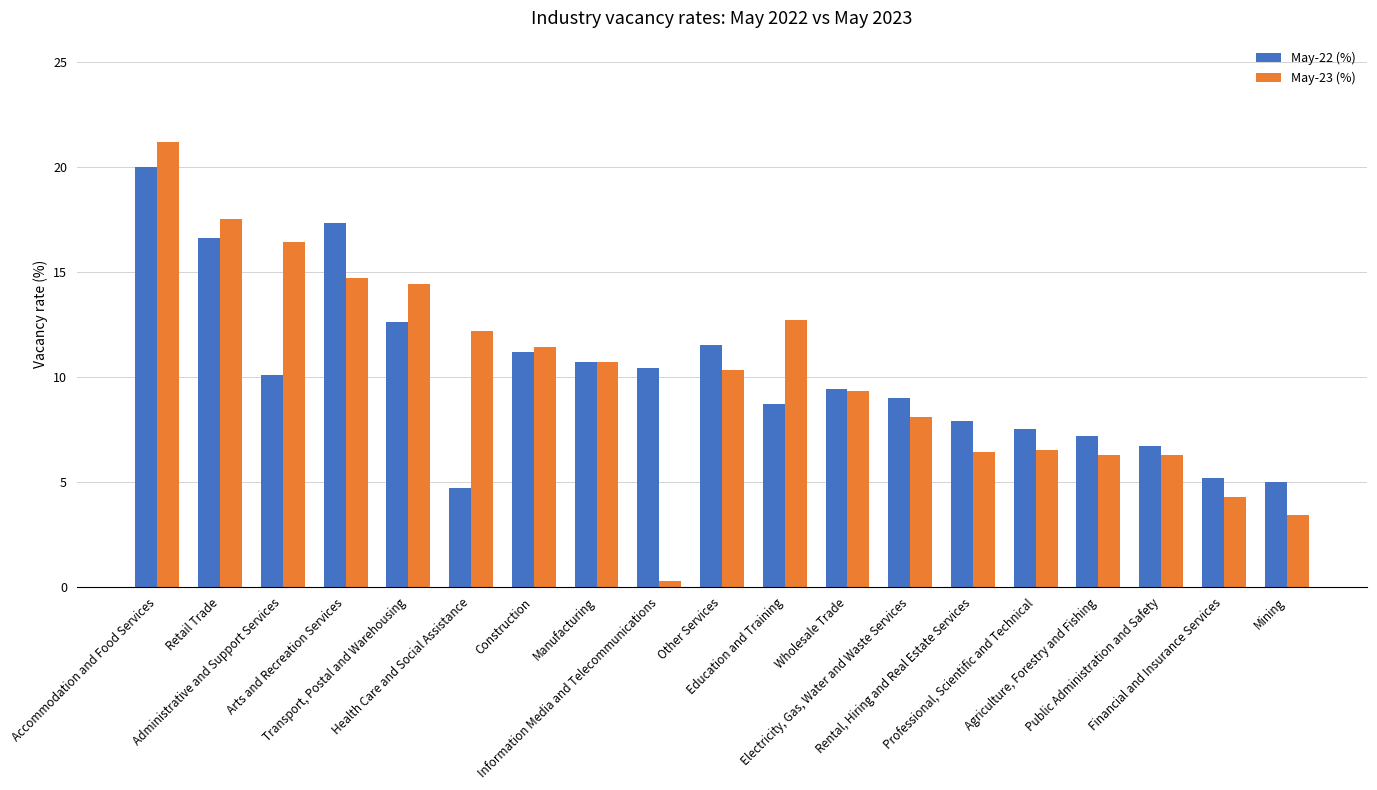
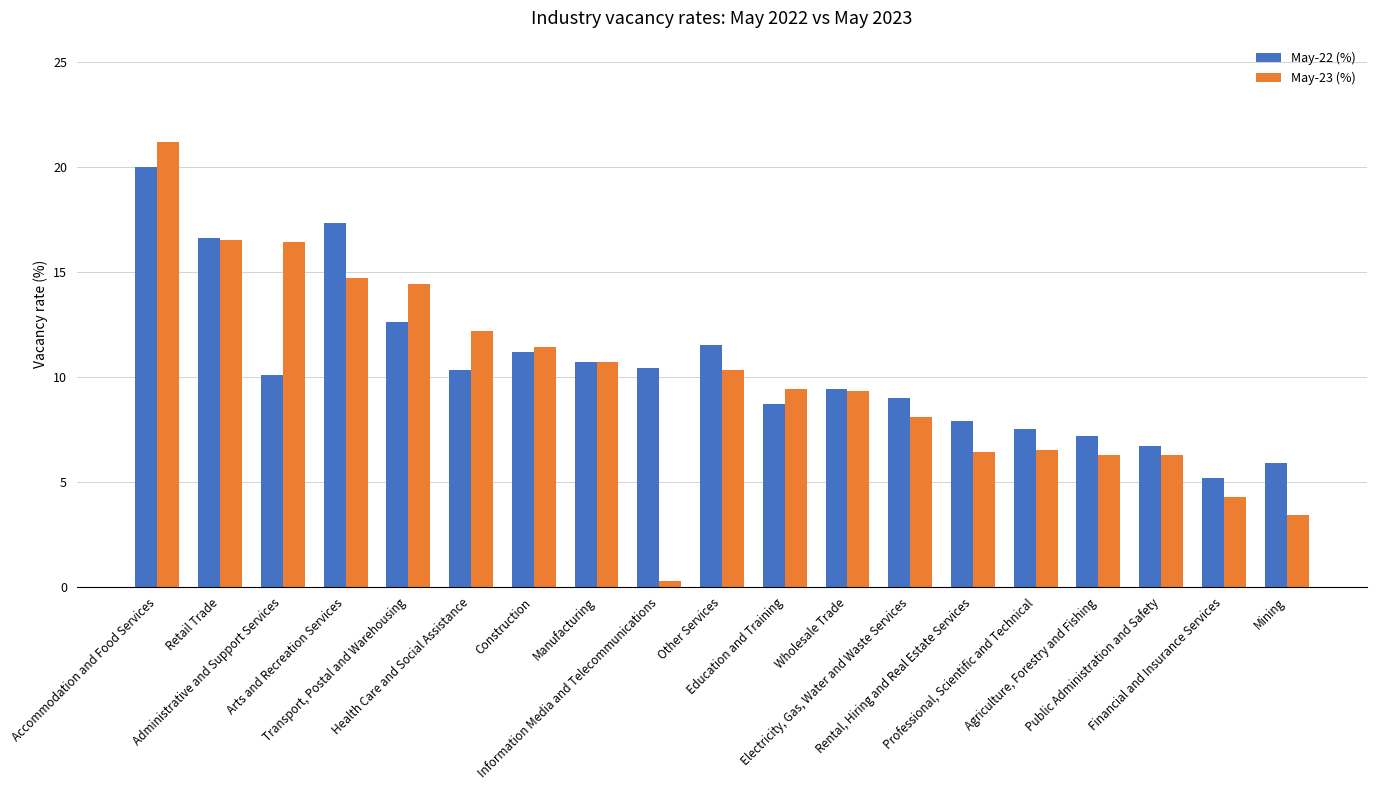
May-23 (%), Retail Trade: 17.5 -> 16.5
May-22 (%), Health Care and Social Assistance: 4.7 -> 10.3
May-23 (%), Education and Training: 12.7 -> 9.4
May-22 (%), Mining: 5.0 -> 5.9
